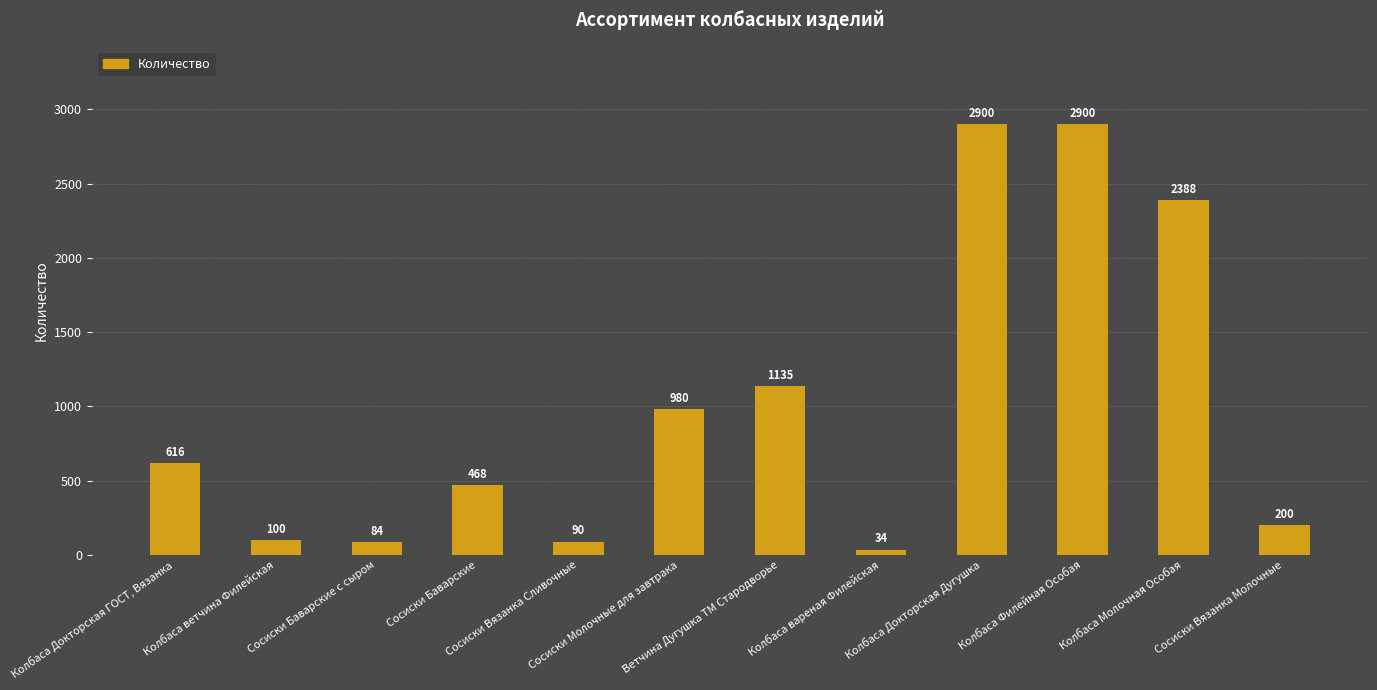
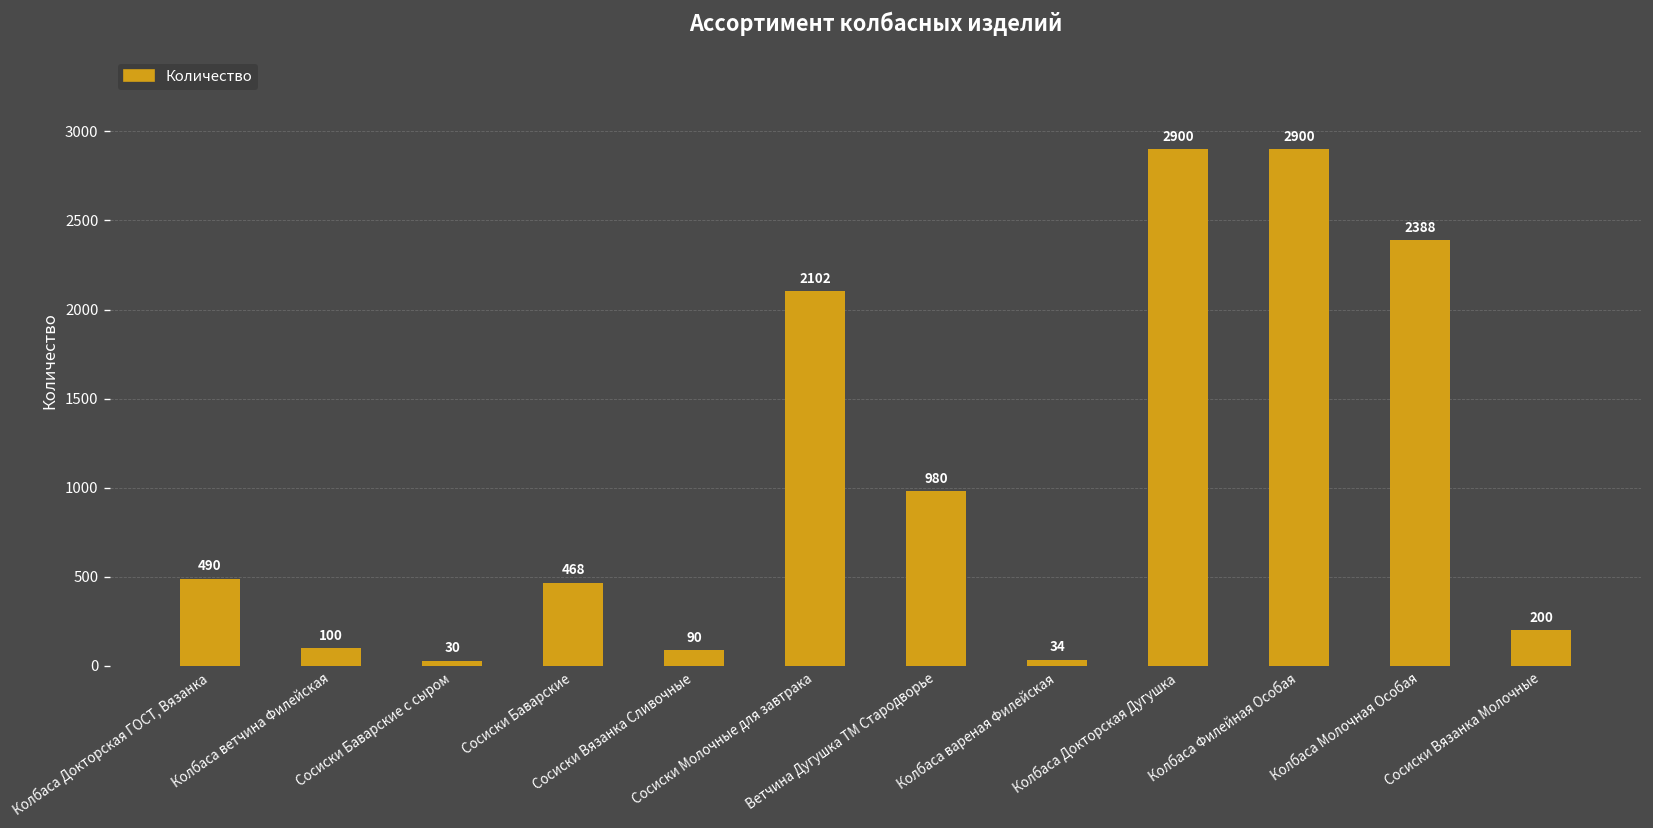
Колбаса Докторская ГОСТ, Вязанка: 616 -> 490
Сосиски Баварские с сыром: 84 -> 30
Сосиски Молочные для завтрака: 980 -> 2102
Ветчина Дугушка ТМ Стародворье: 1135 -> 980
